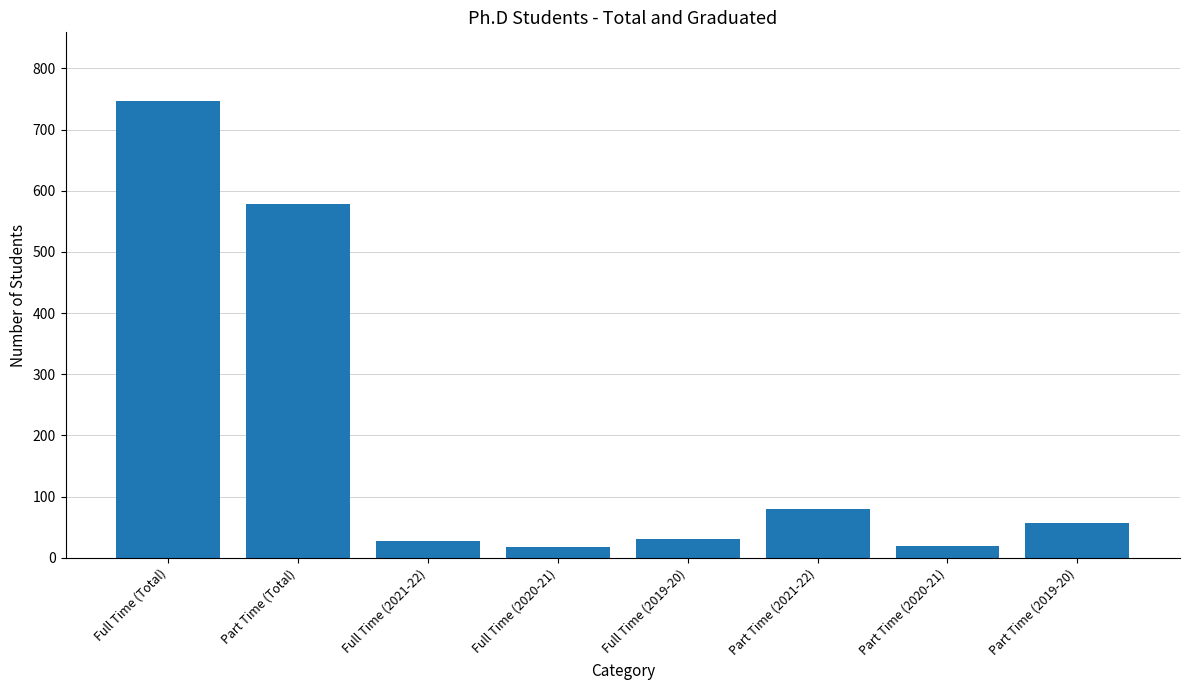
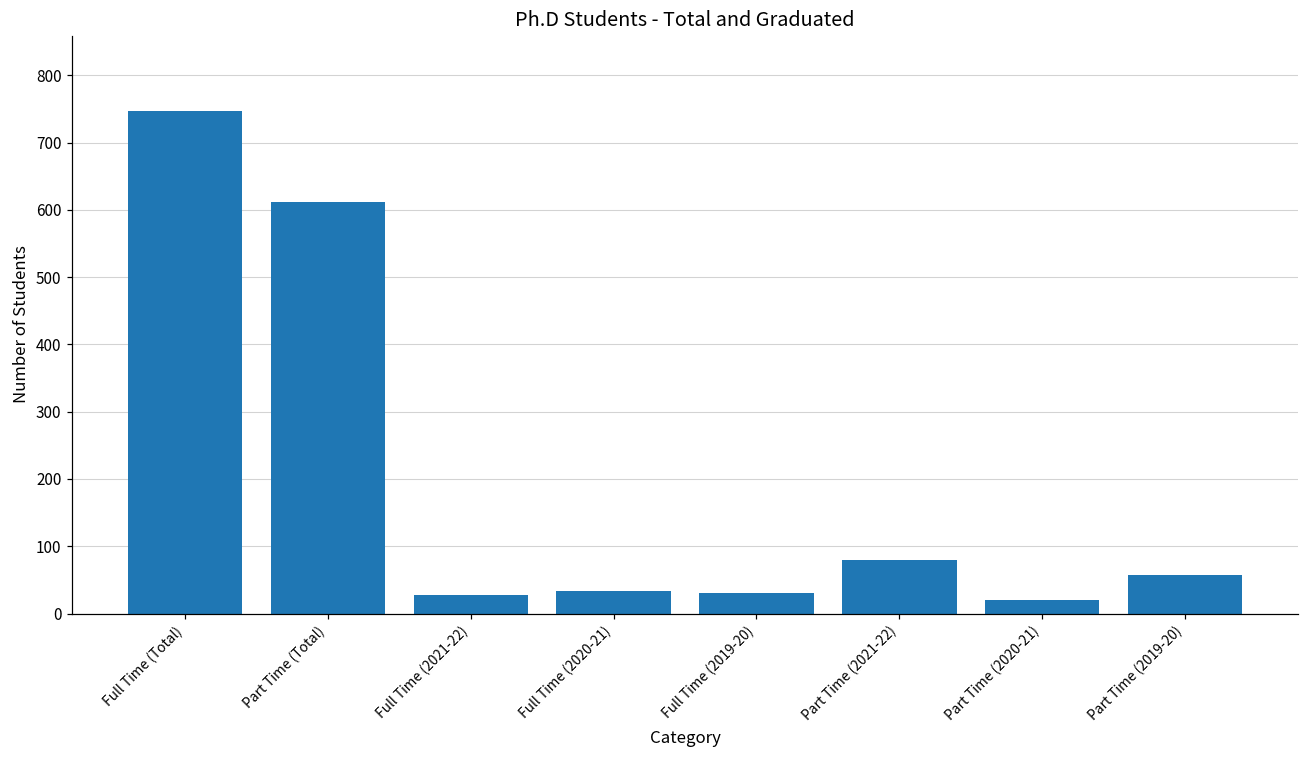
Part Time (Total): 580 -> 610
Full Time (2020-21): 20 -> 30
